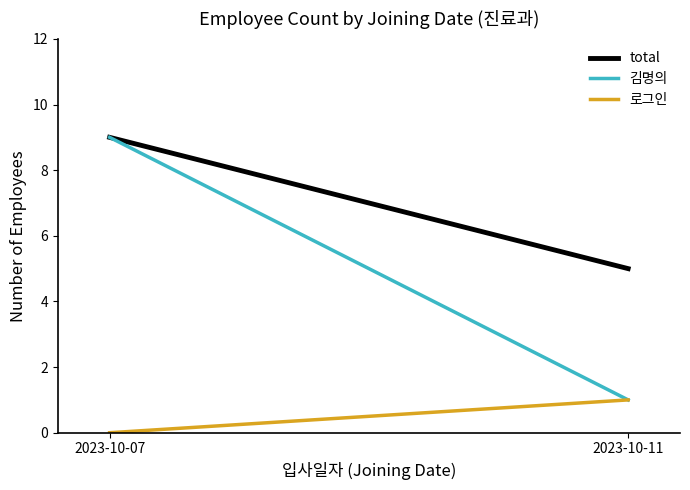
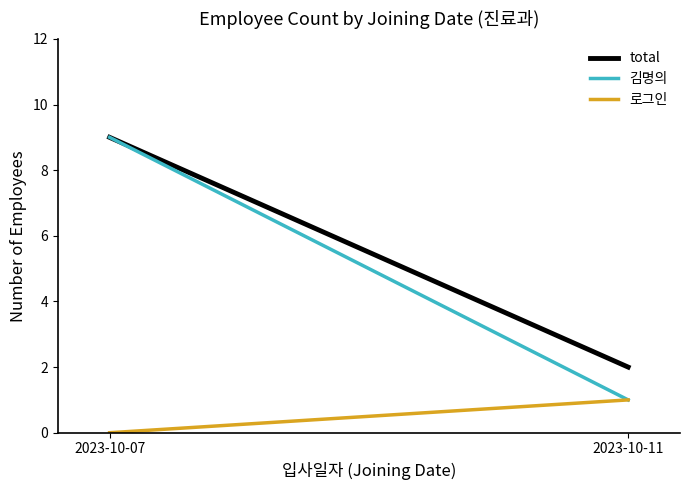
total, 2023-10-11: 5 -> 2
